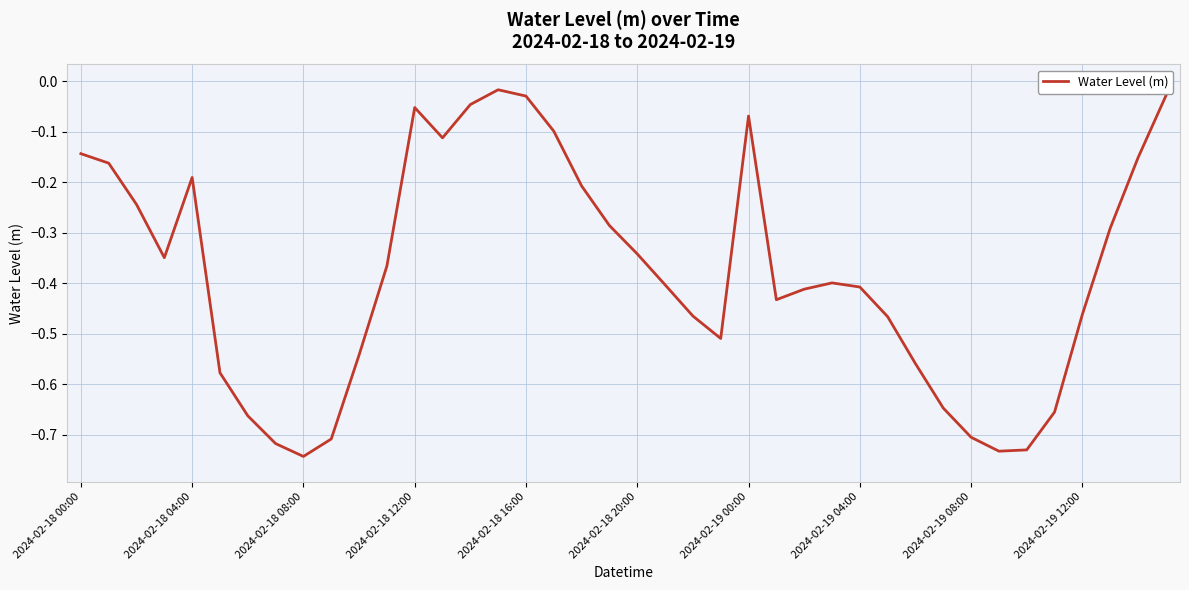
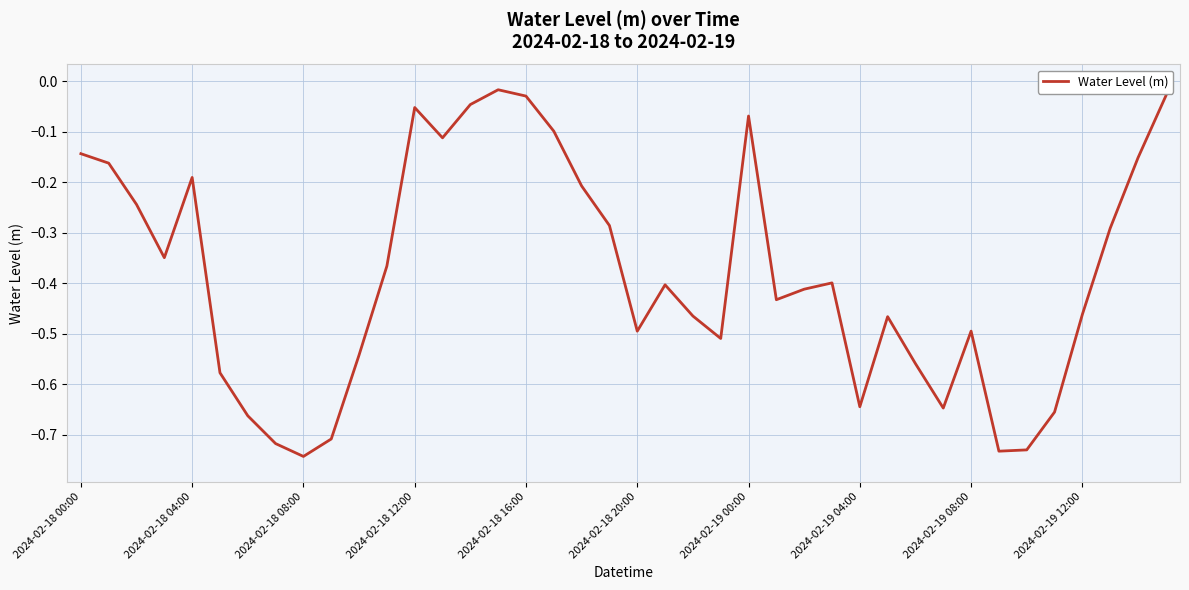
2024-02-18 20:00: -0.34 -> -0.49
2024-02-19 04:00: -0.41 -> -0.64
2024-02-19 08:00: -0.70 -> -0.49
